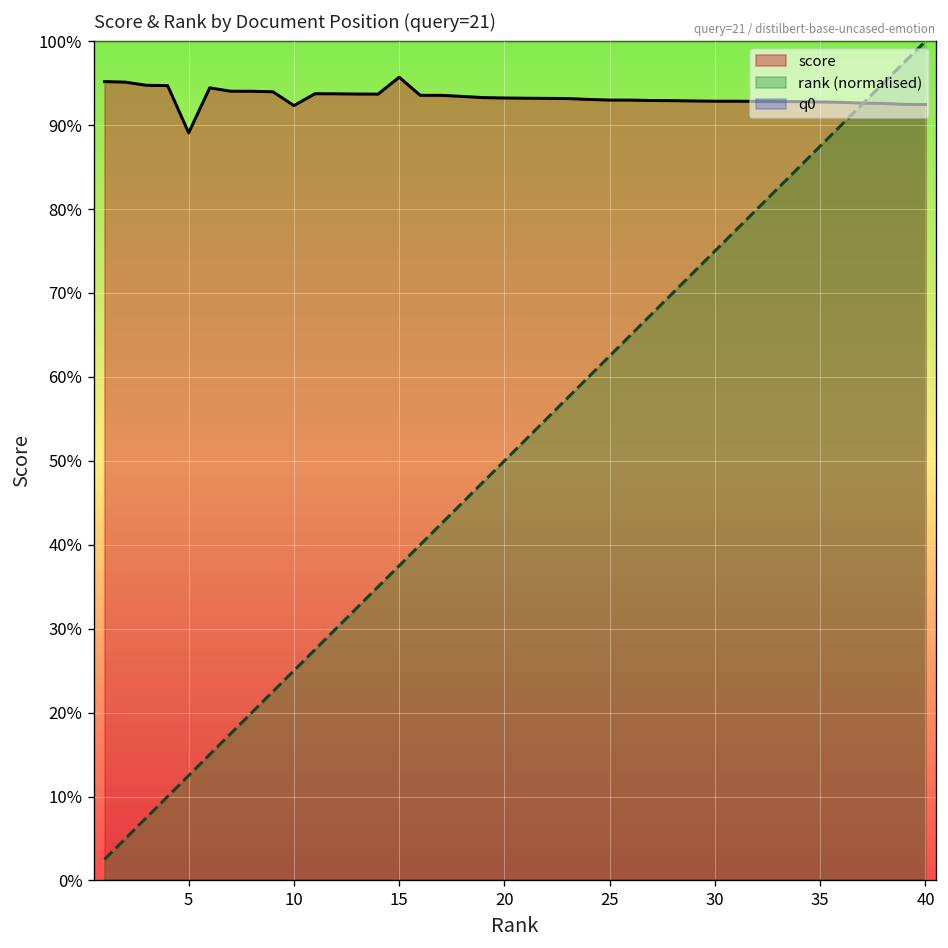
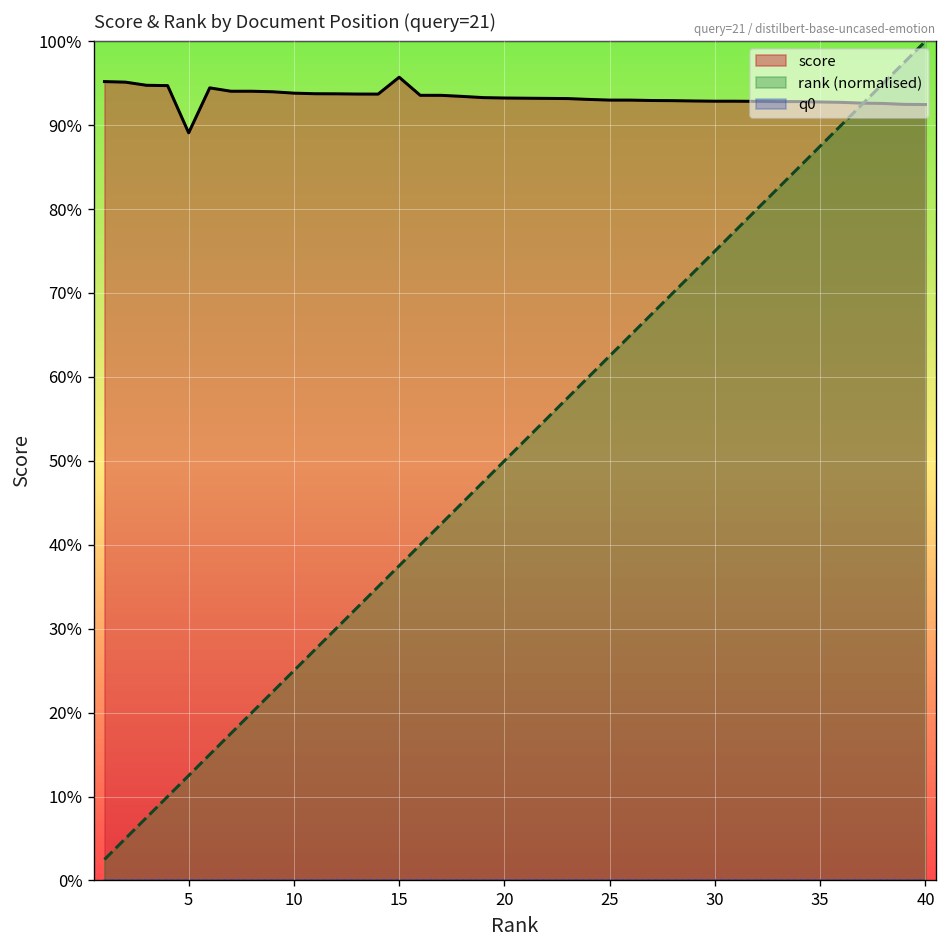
score, 10: 92% -> 94%
